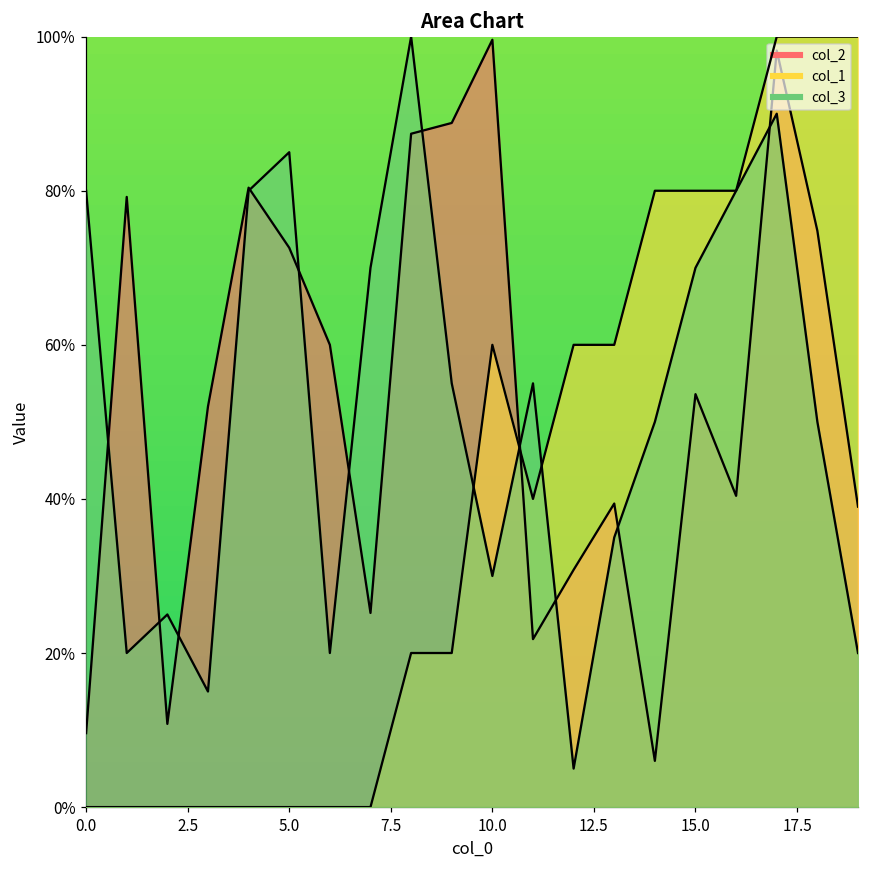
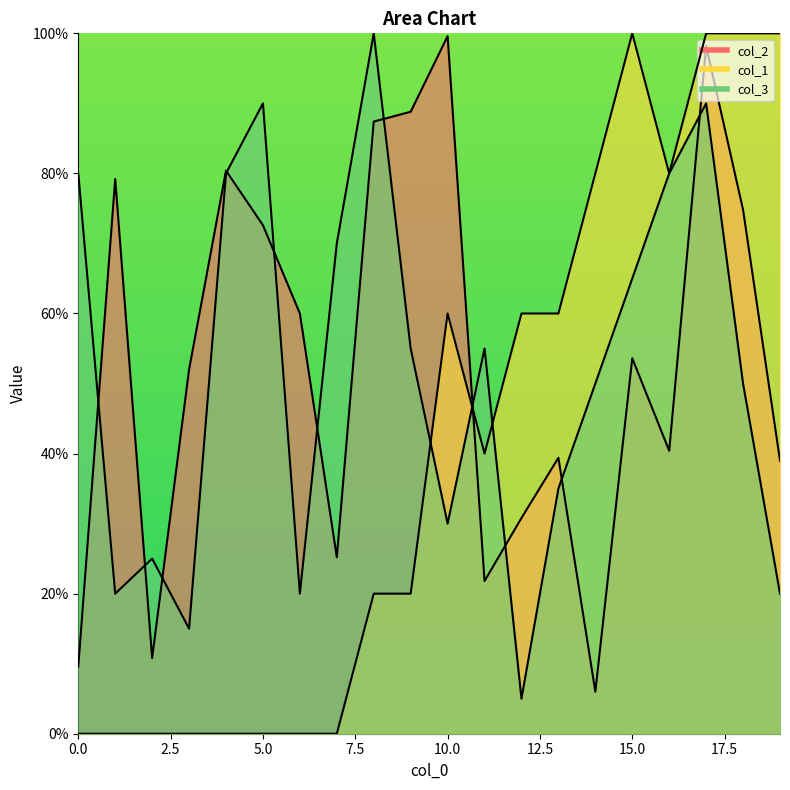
col_3, 5.0: 85% -> 90%
col_1, 15.0: 80% -> 100%
col_3, 15.0: 70% -> 65%
